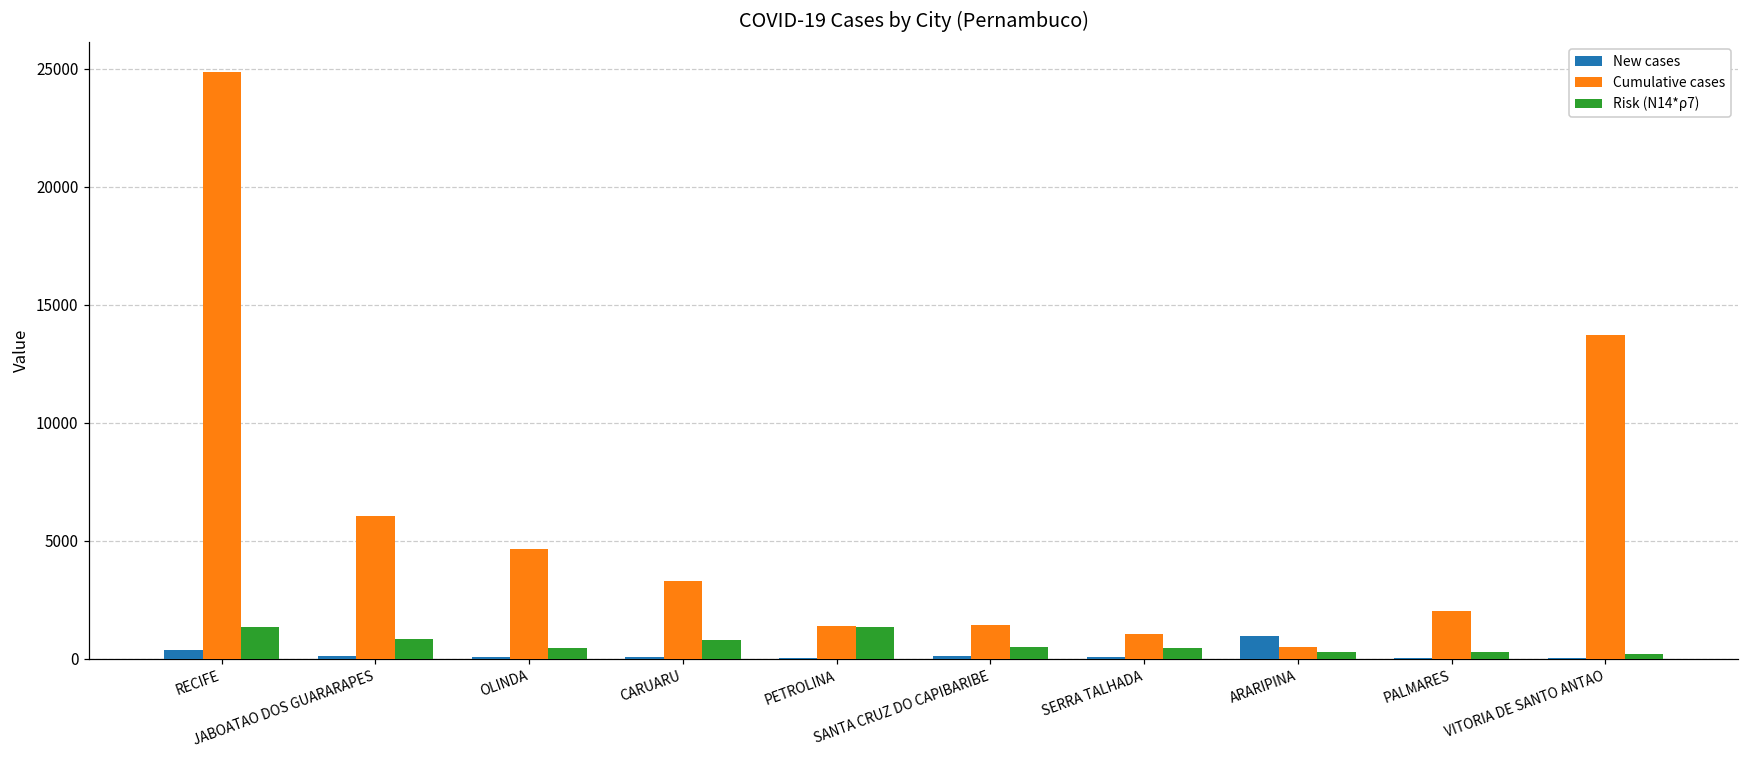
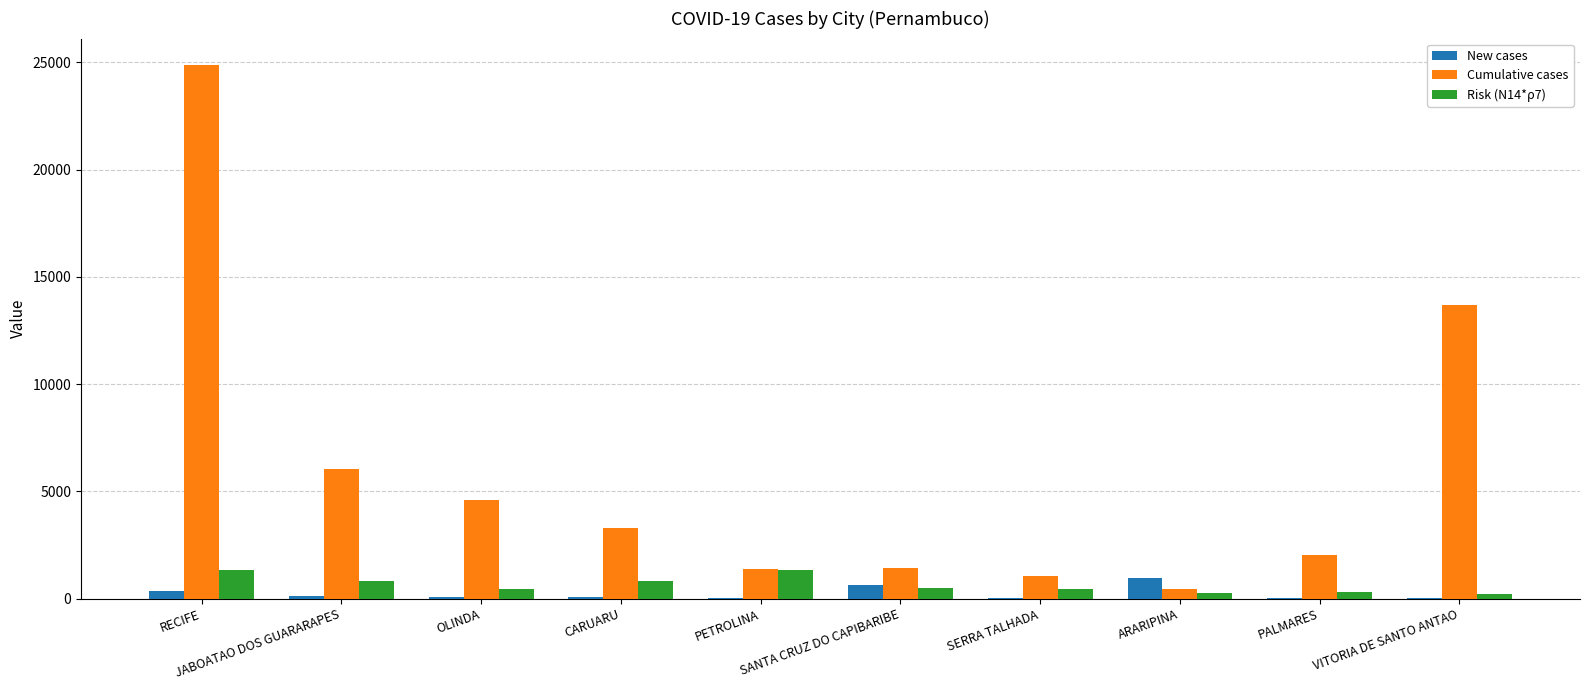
New cases, SANTA CRUZ DO CAPIBARIBE: 100 -> 700
